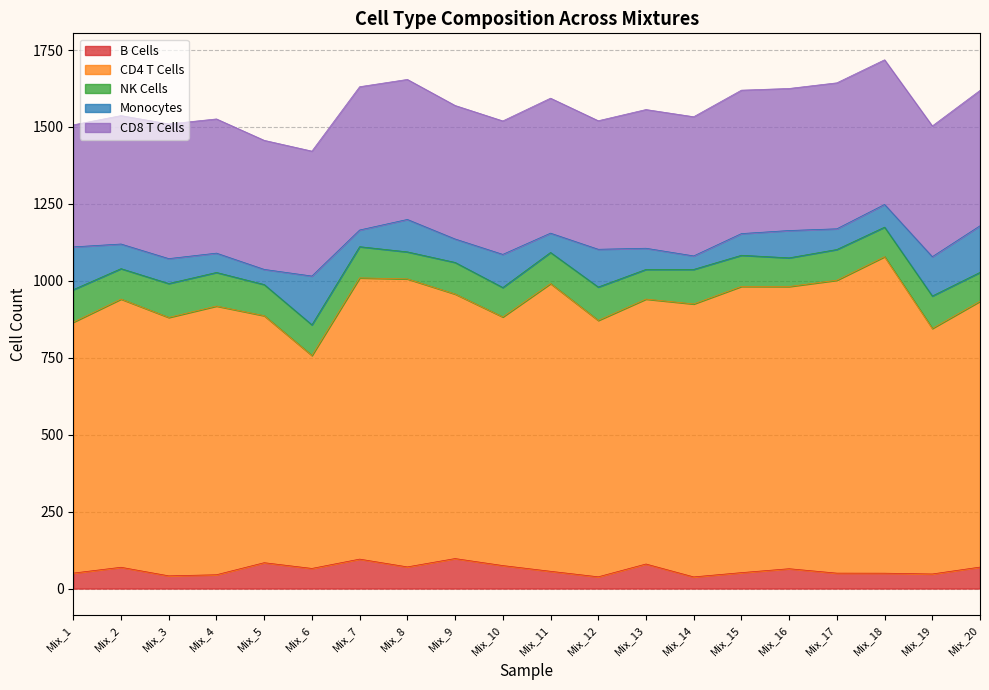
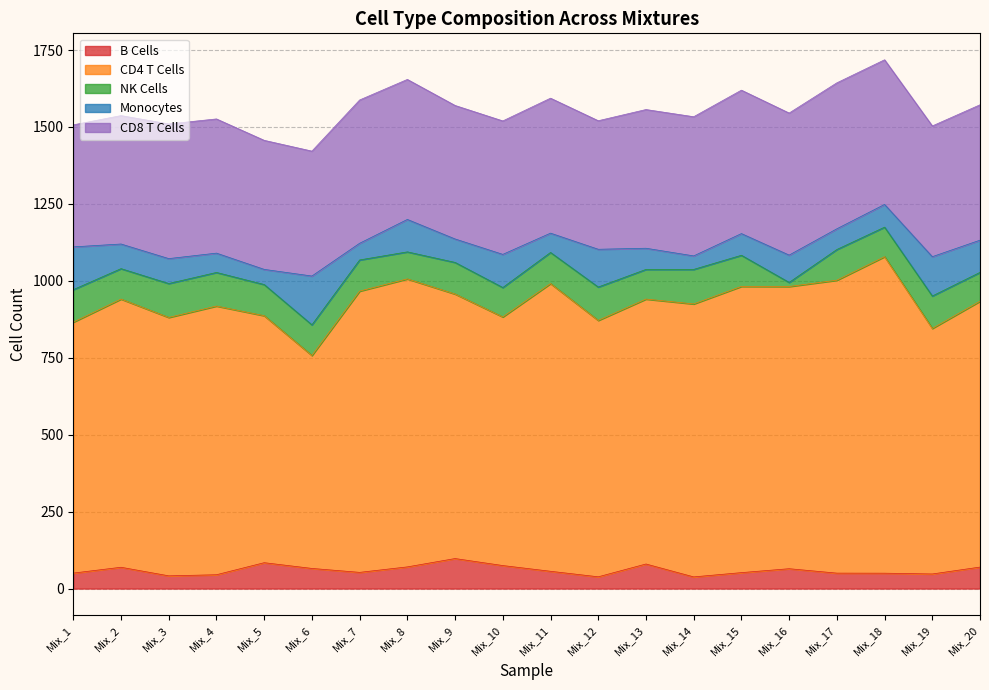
B Cells, Mix_7: 100 -> 50
NK Cells, Mix_16: 90 -> 10
Monocytes, Mix_20: 150 -> 100
